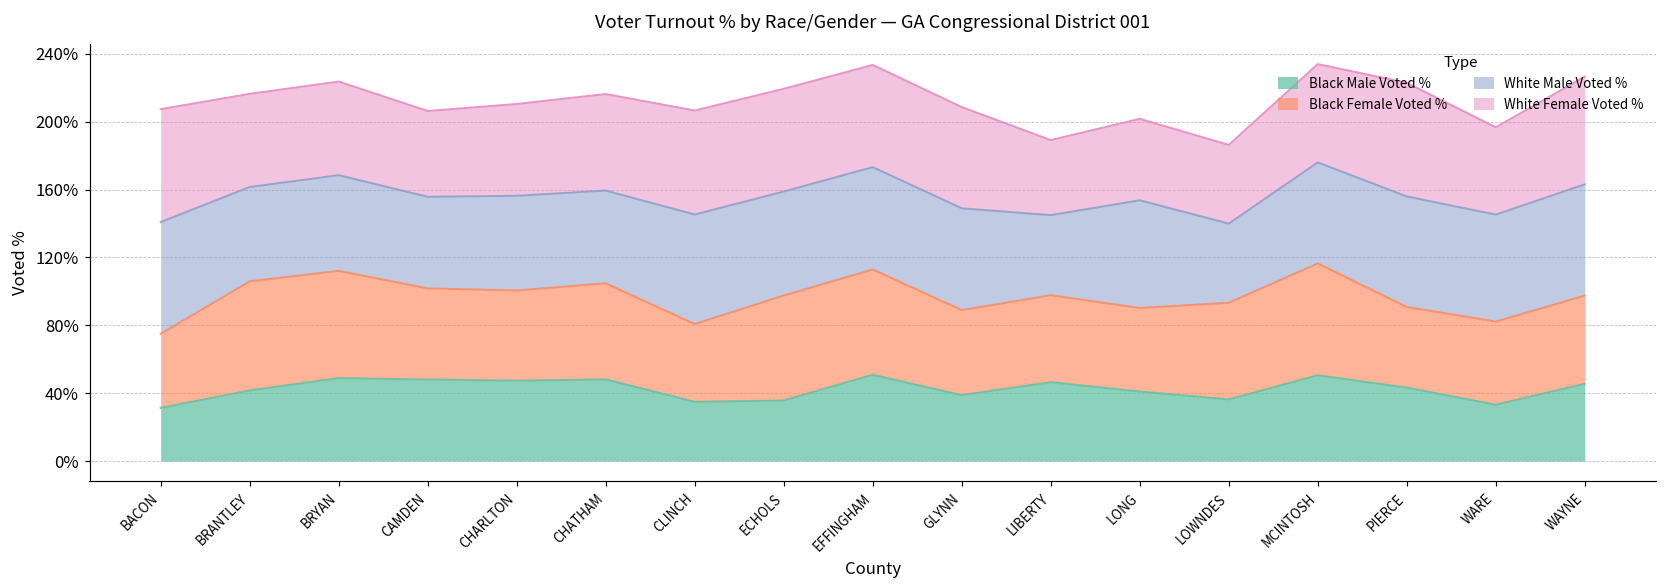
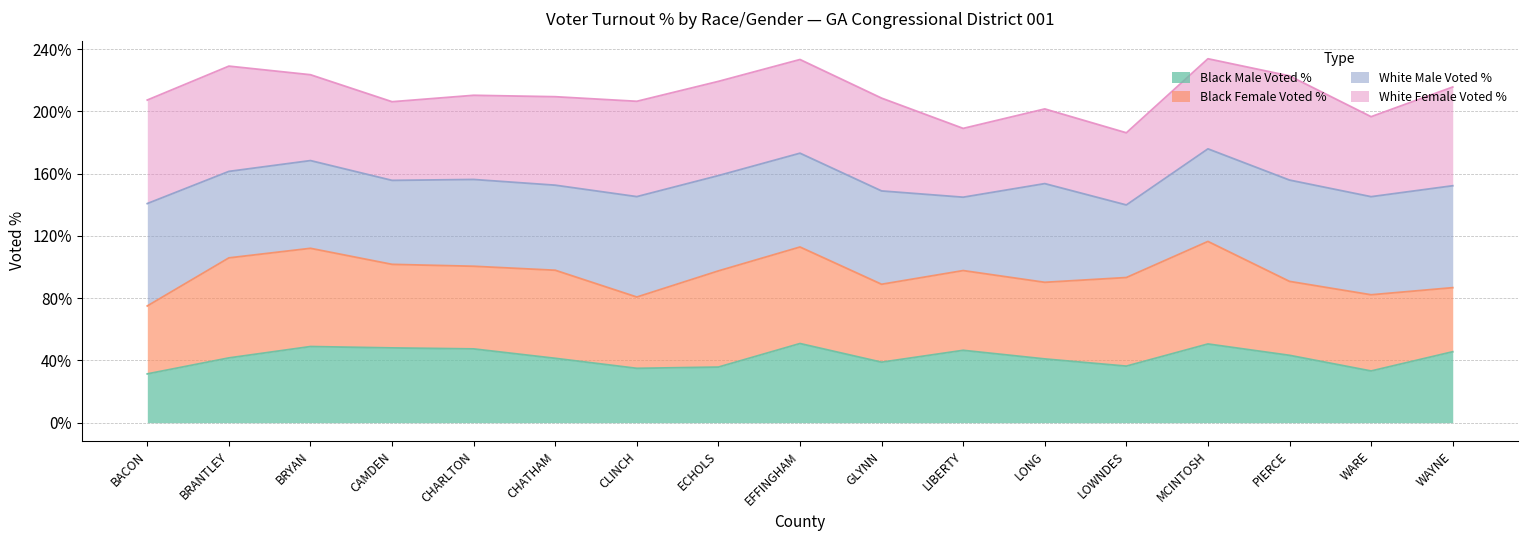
White Female Voted %, BRANTLEY: 55% -> 68%
Black Male Voted %, CHATHAM: 48% -> 41%
Black Female Voted %, WAYNE: 52% -> 41%
